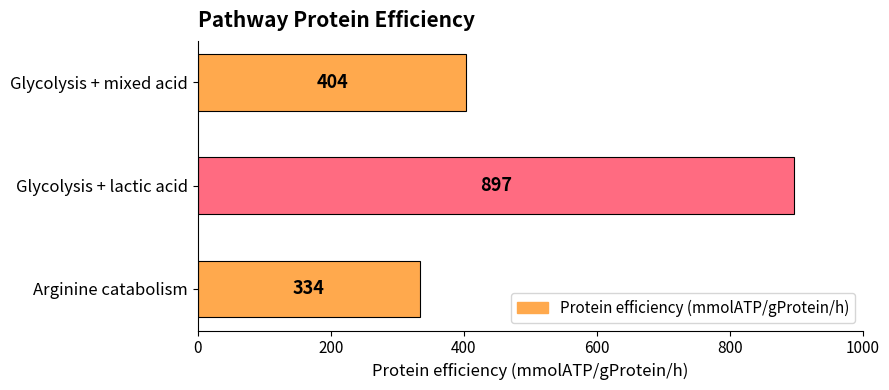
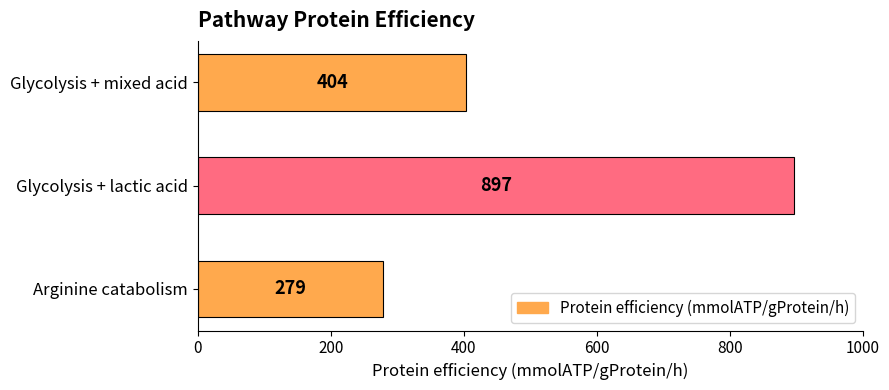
Arginine catabolism: 334 -> 279
